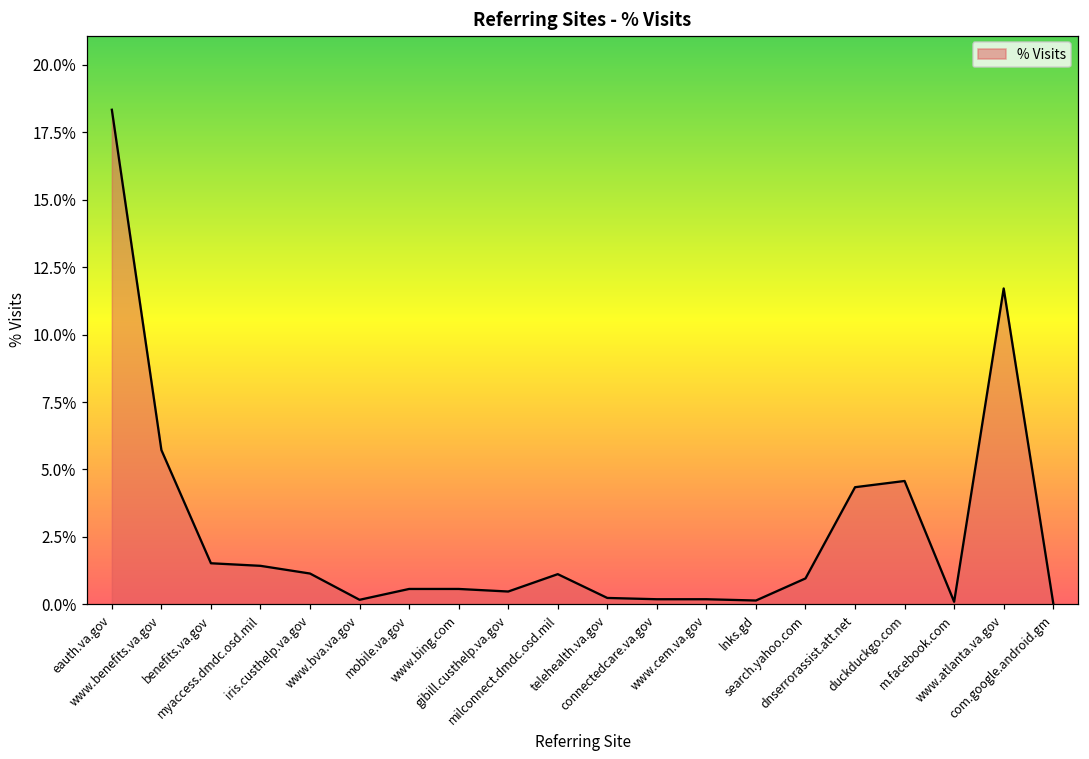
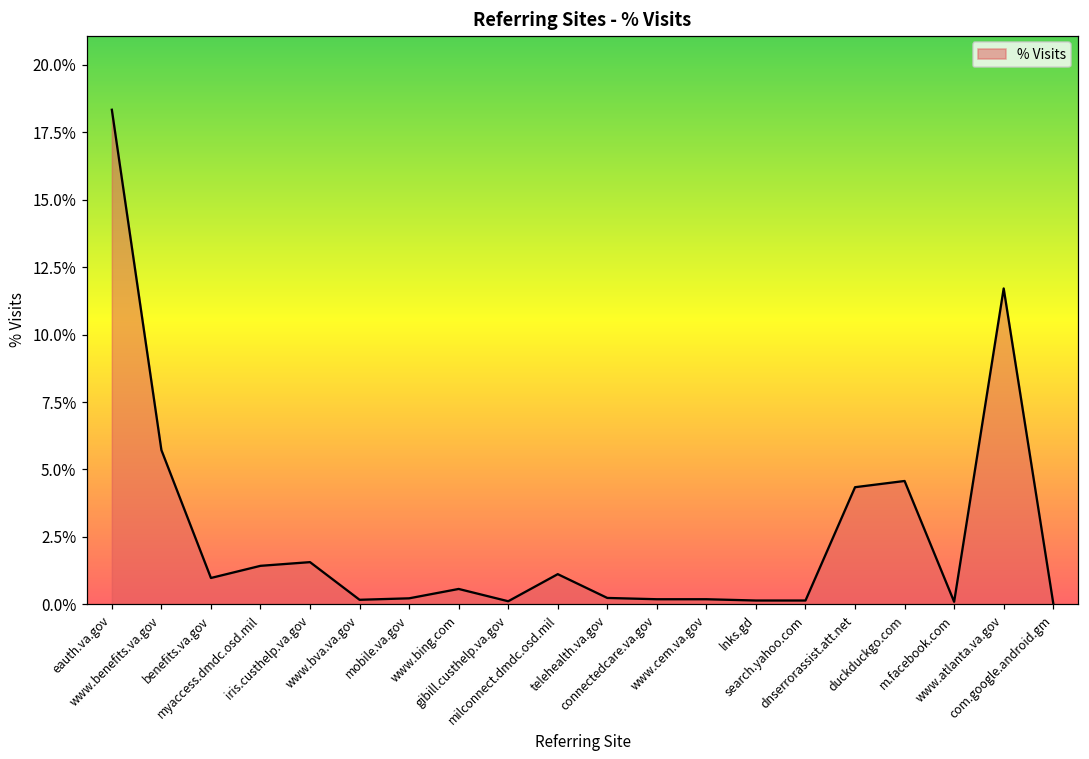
benefits.va.gov: 1.5% -> 1.0%
iris.custhelp.va.gov: 1.1% -> 1.6%
mobile.va.gov: 0.6% -> 0.2%
gibill.custhelp.va.gov: 0.5% -> 0.1%
search.yahoo.com: 1.0% -> 0.1%
